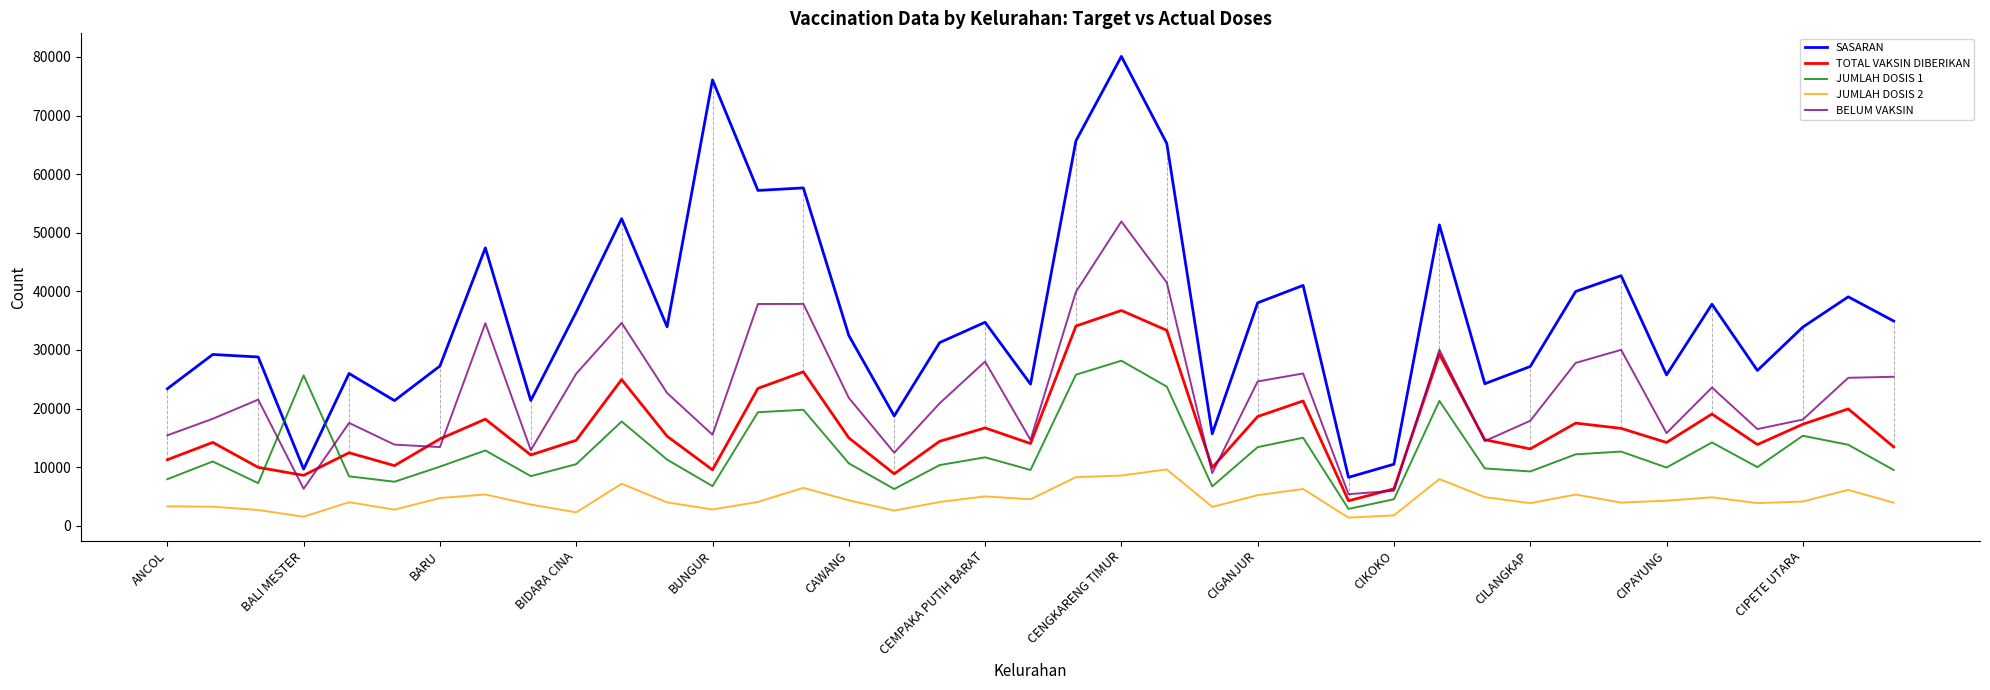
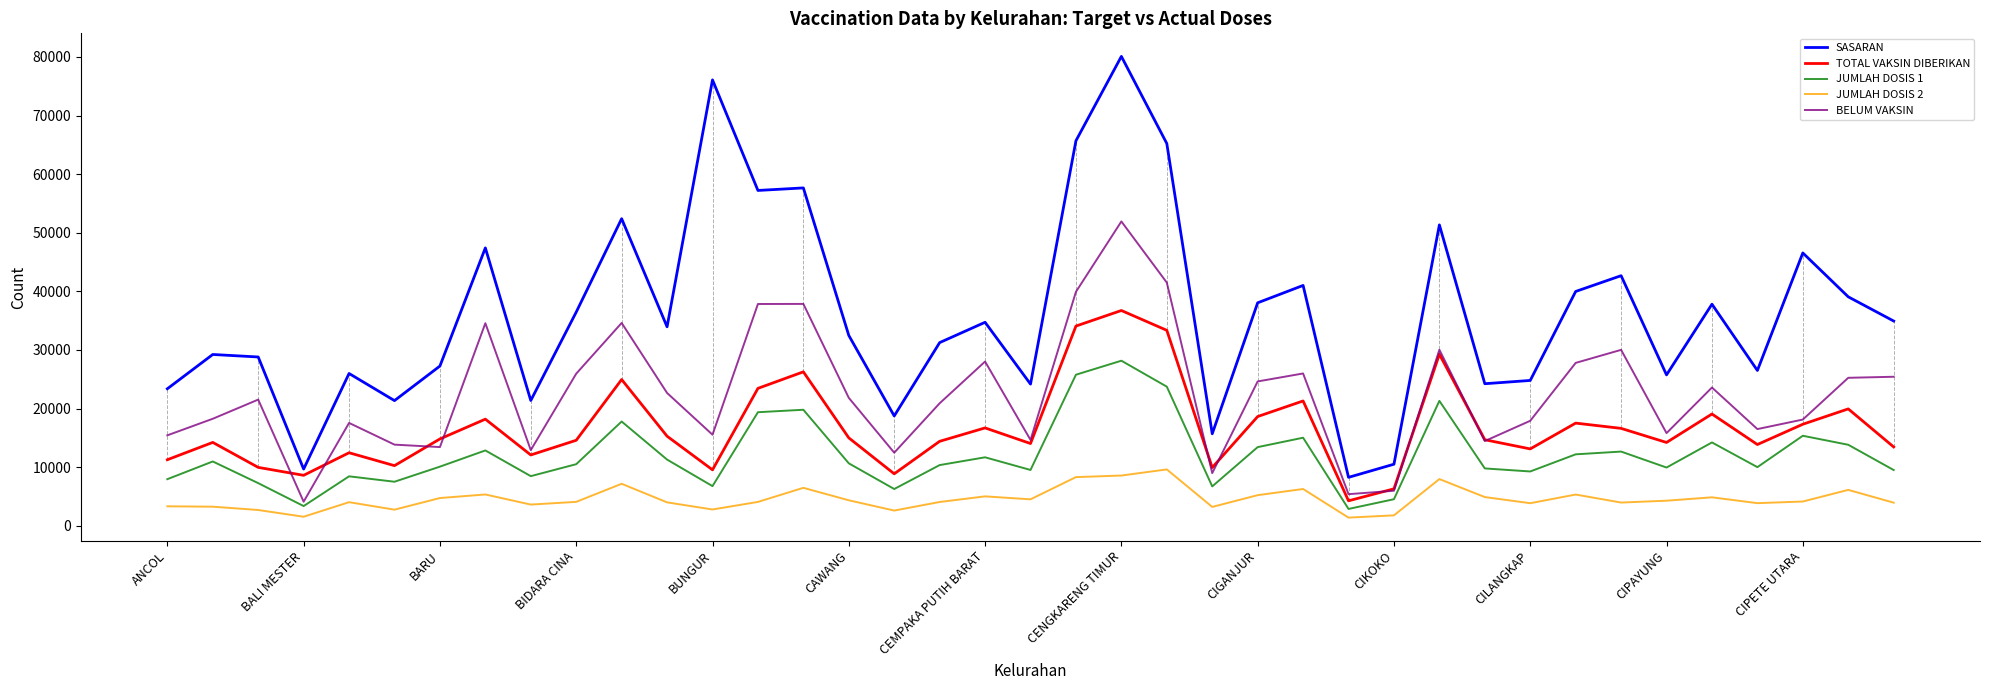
JUMLAH DOSIS 1, BALI MESTER: 26000 -> 3000
BELUM VAKSIN, BALI MESTER: 6000 -> 4000
JUMLAH DOSIS 2, BIDARA CINA: 2000 -> 4000
SASARAN, CILANGKAP: 27000 -> 25000
SASARAN, CIPETE UTARA: 34000 -> 47000
